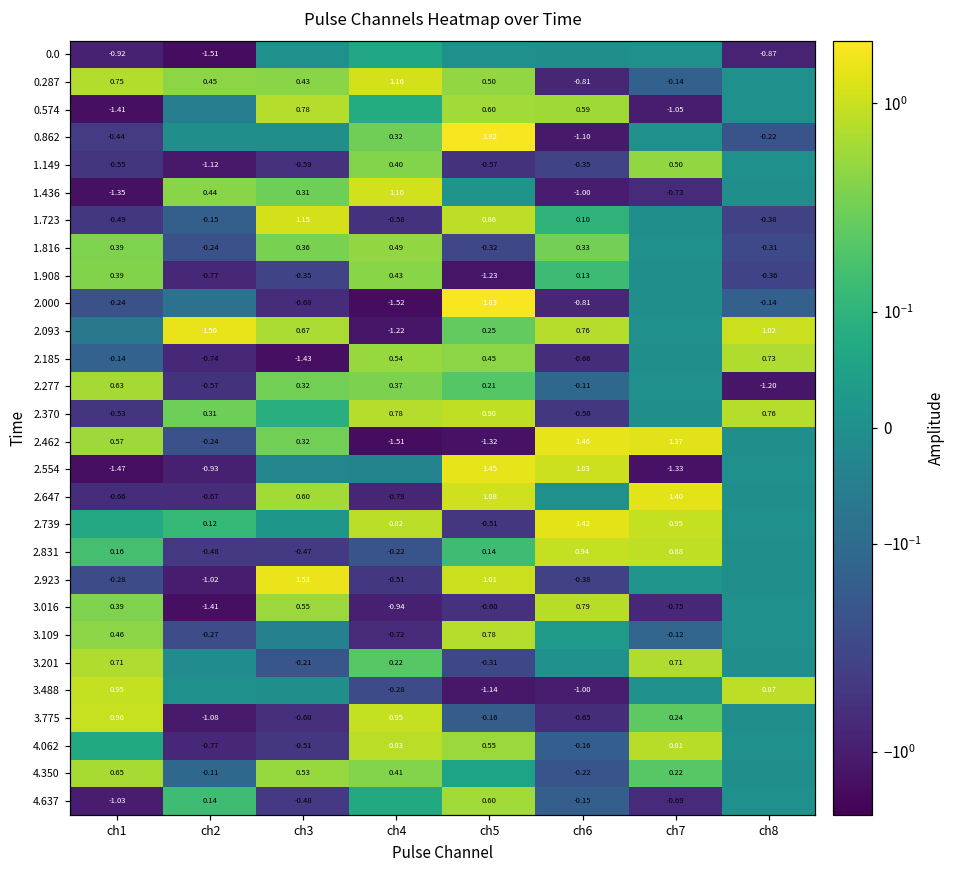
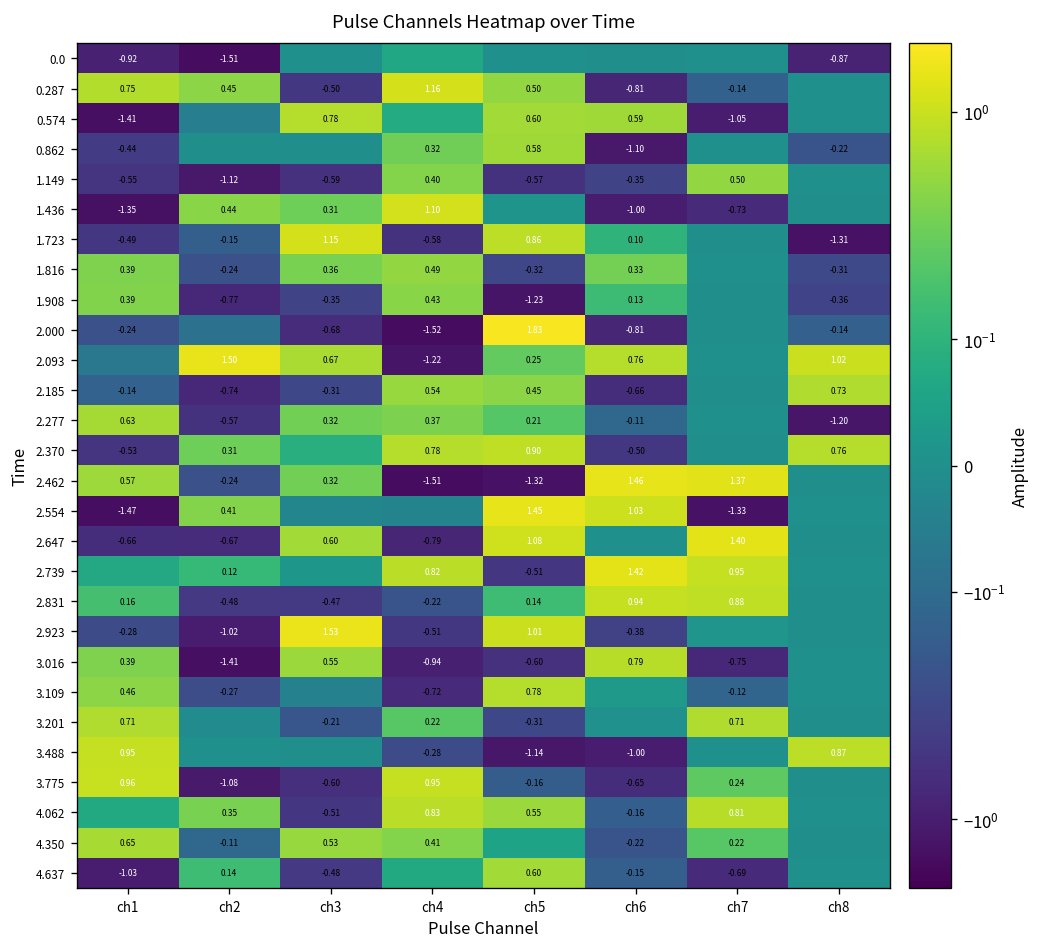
0.287, ch3: 0.43 -> -0.50
0.862, ch5: 1.82 -> 0.58
1.723, ch8: -0.38 -> -1.31
2.185, ch3: -1.43 -> -0.31
2.554, ch2: -0.93 -> 0.41
4.062, ch2: -0.77 -> 0.35
